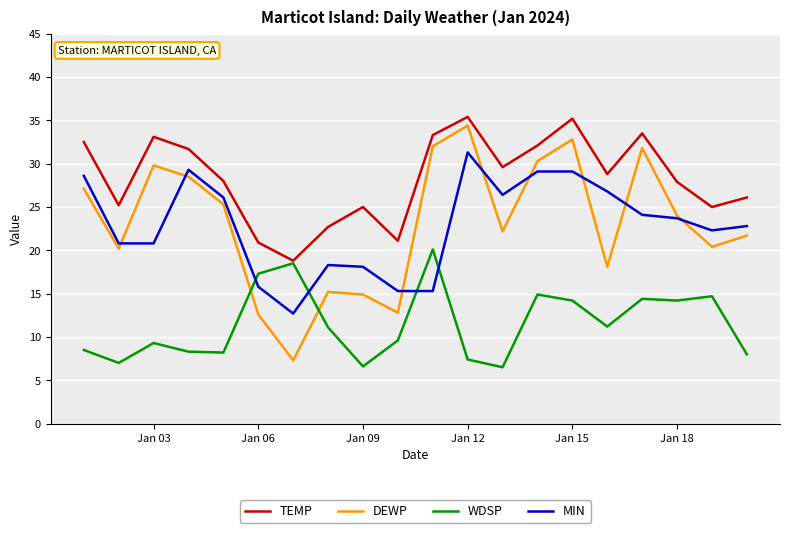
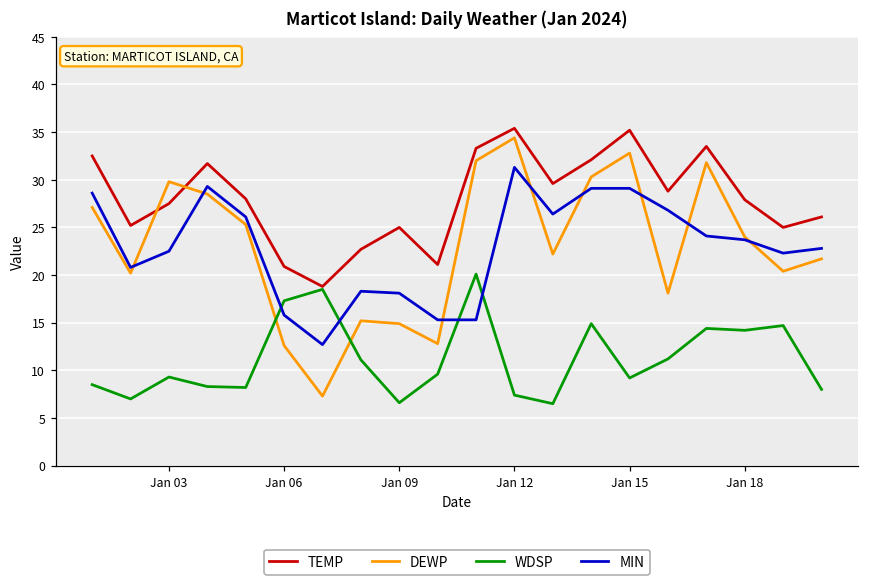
TEMP, Jan 03: 33 -> 28
MIN, Jan 03: 21 -> 23
WDSP, Jan 15: 14 -> 9
